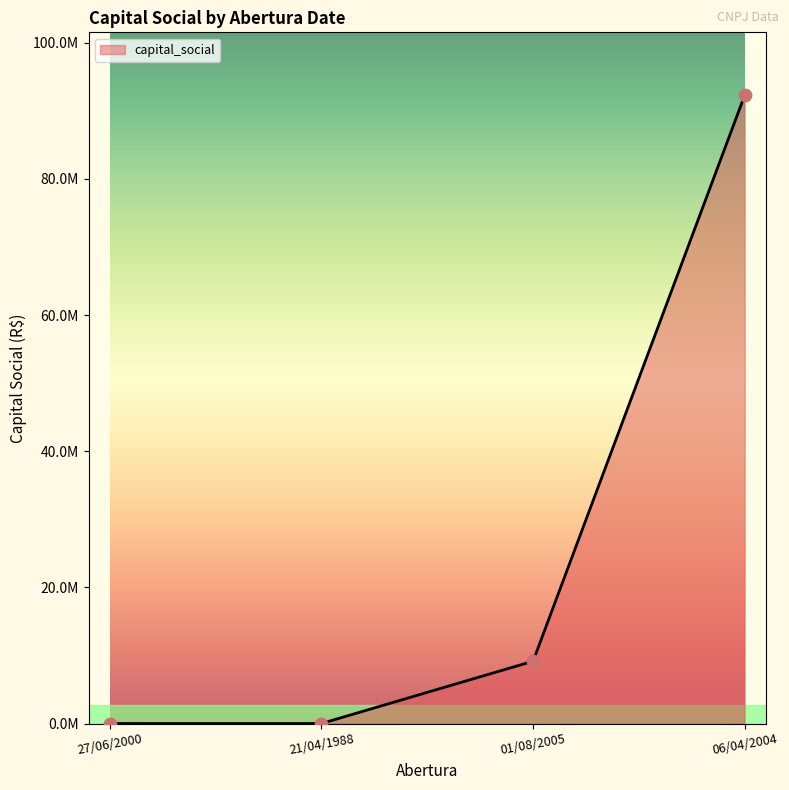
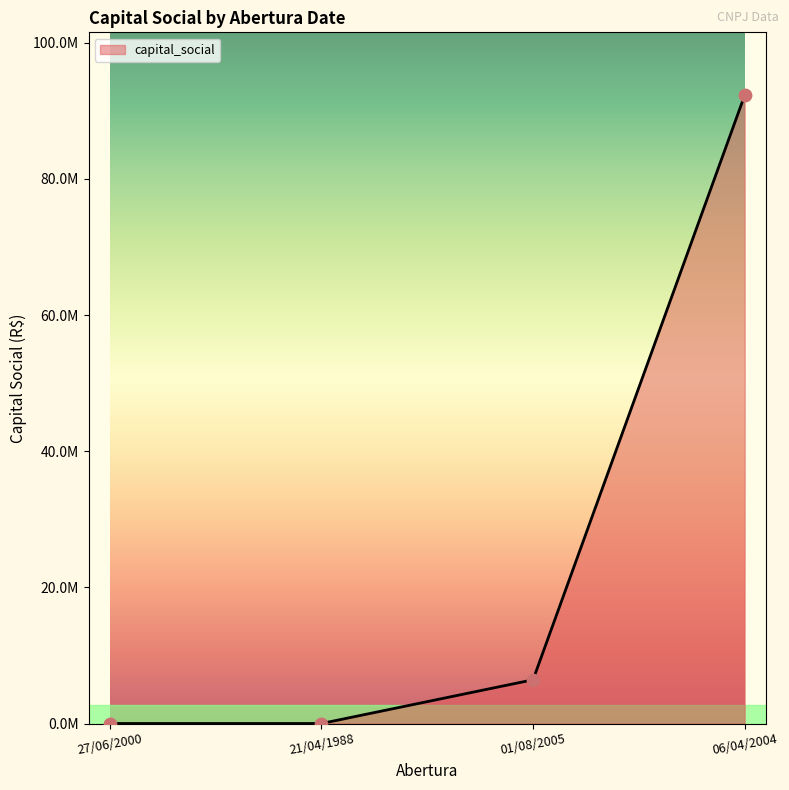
01/08/2005: 9000000 -> 6000000
